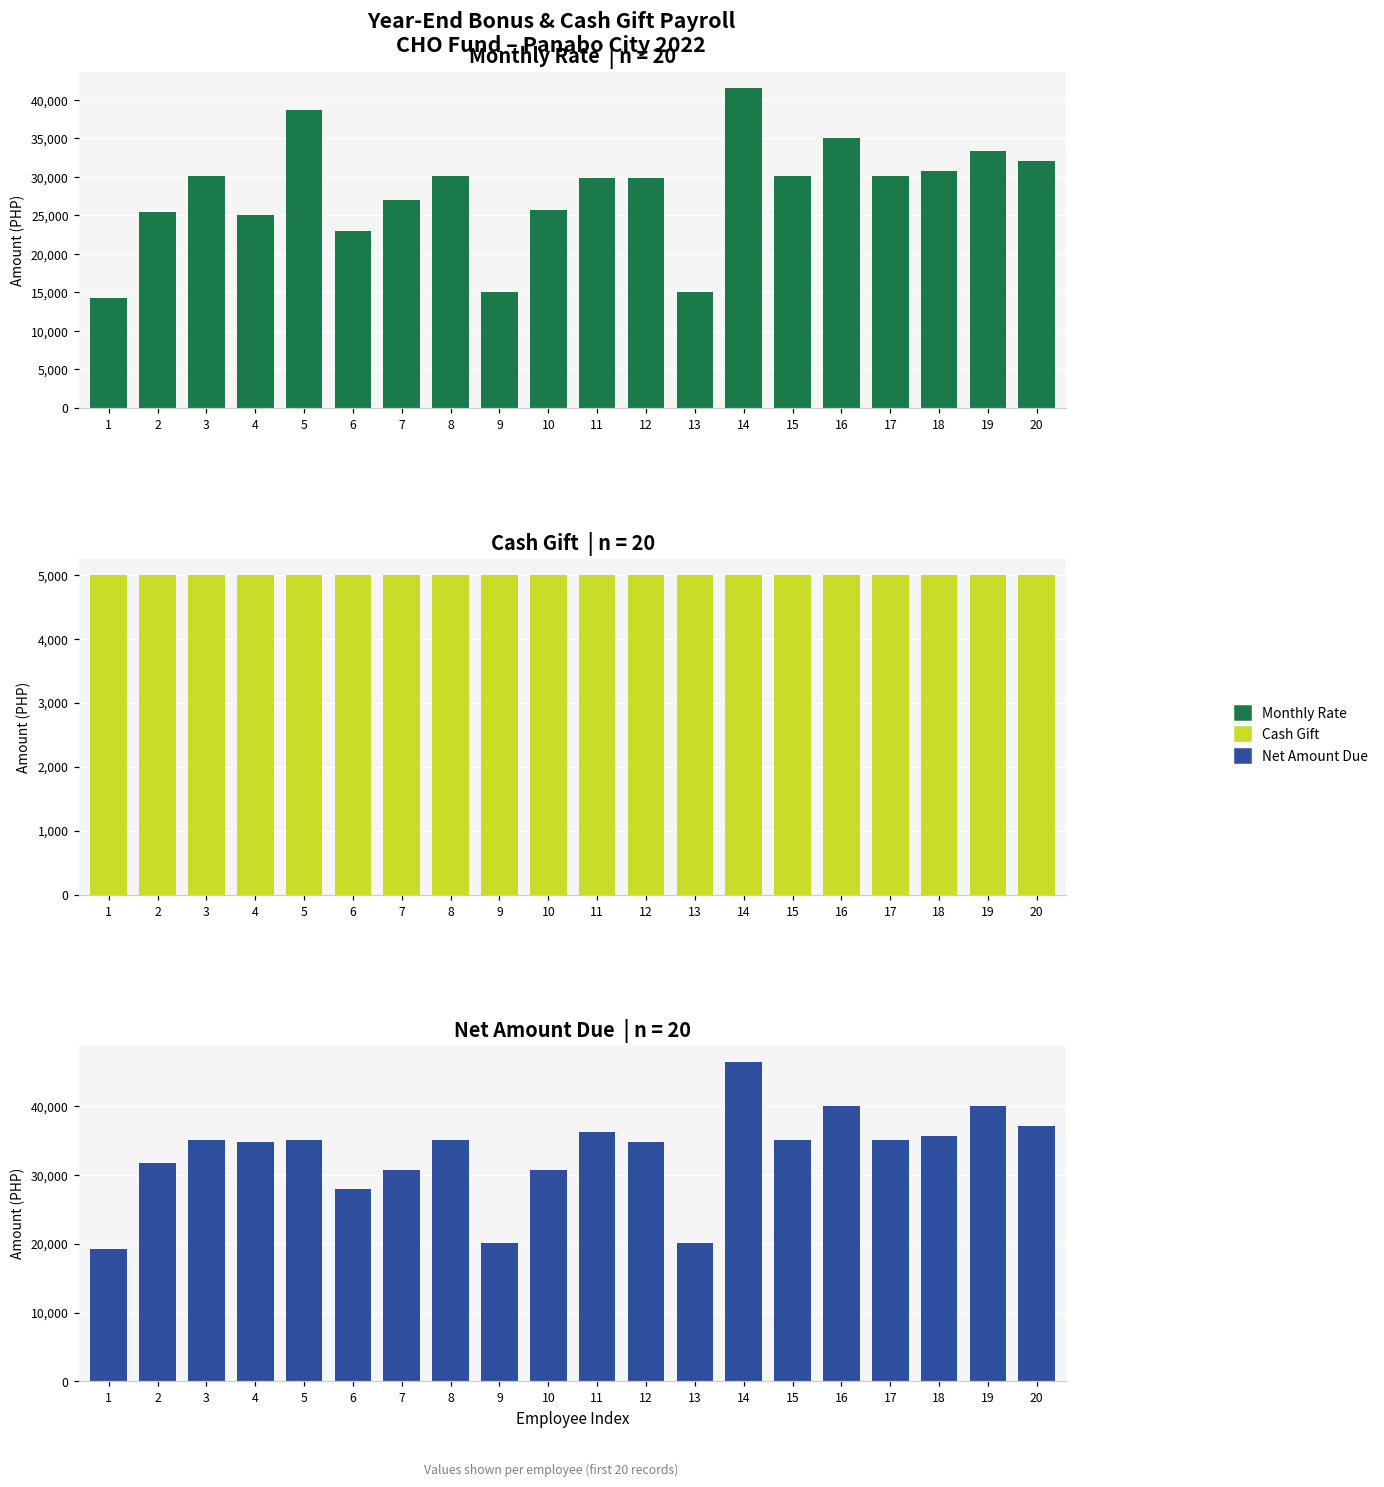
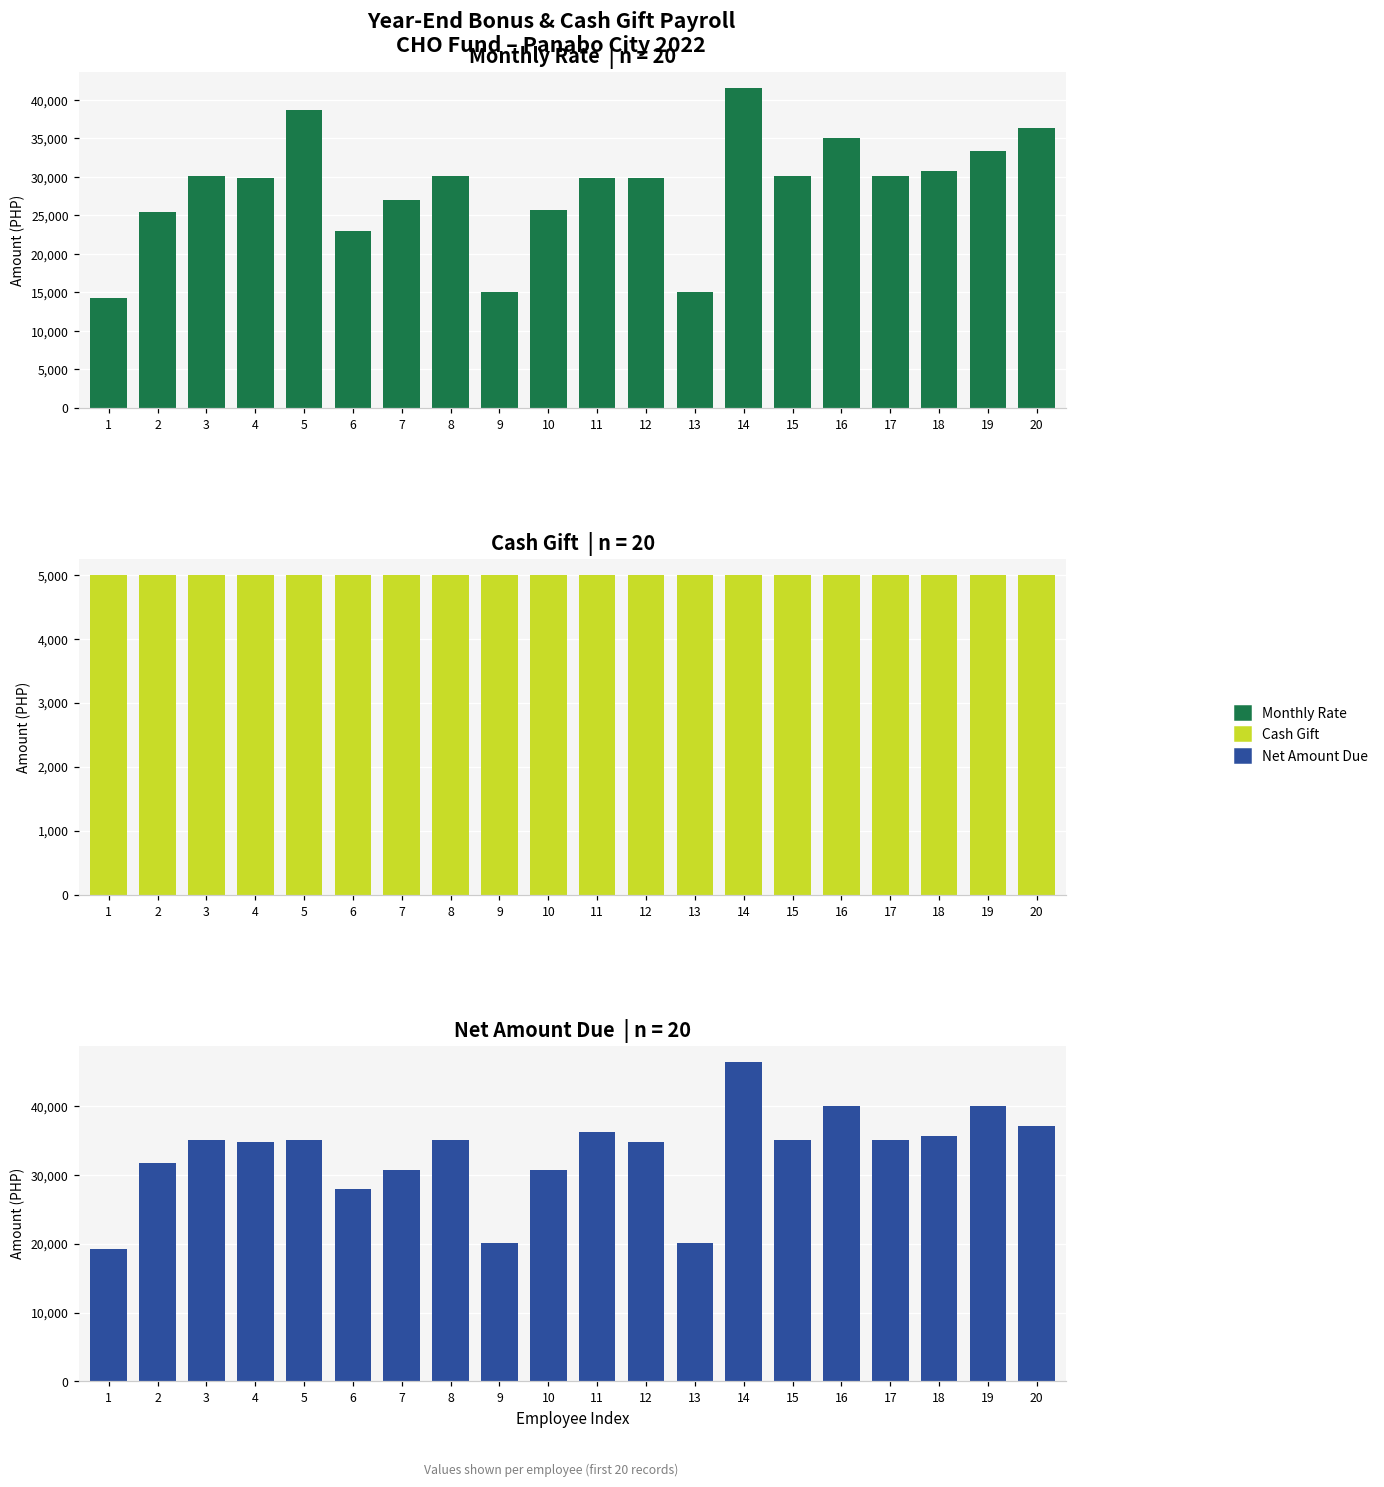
Monthly Rate | n = 20, 4: 25,000 -> 30,000
Monthly Rate | n = 20, 20: 32,000 -> 36,000
